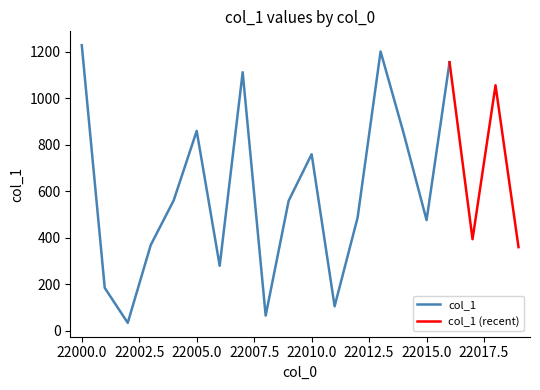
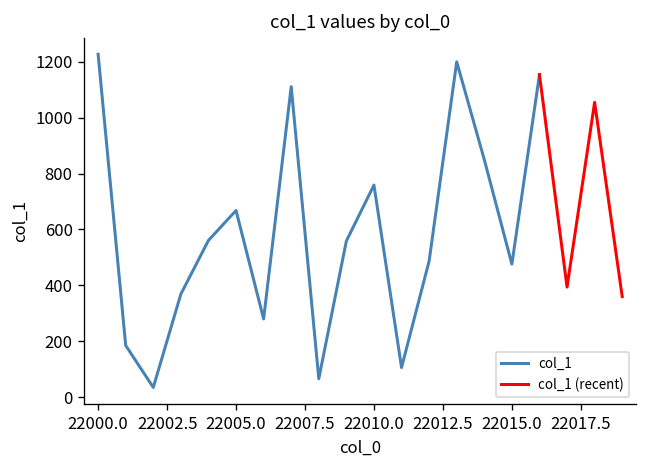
col_1, 22005.0: 860 -> 670
